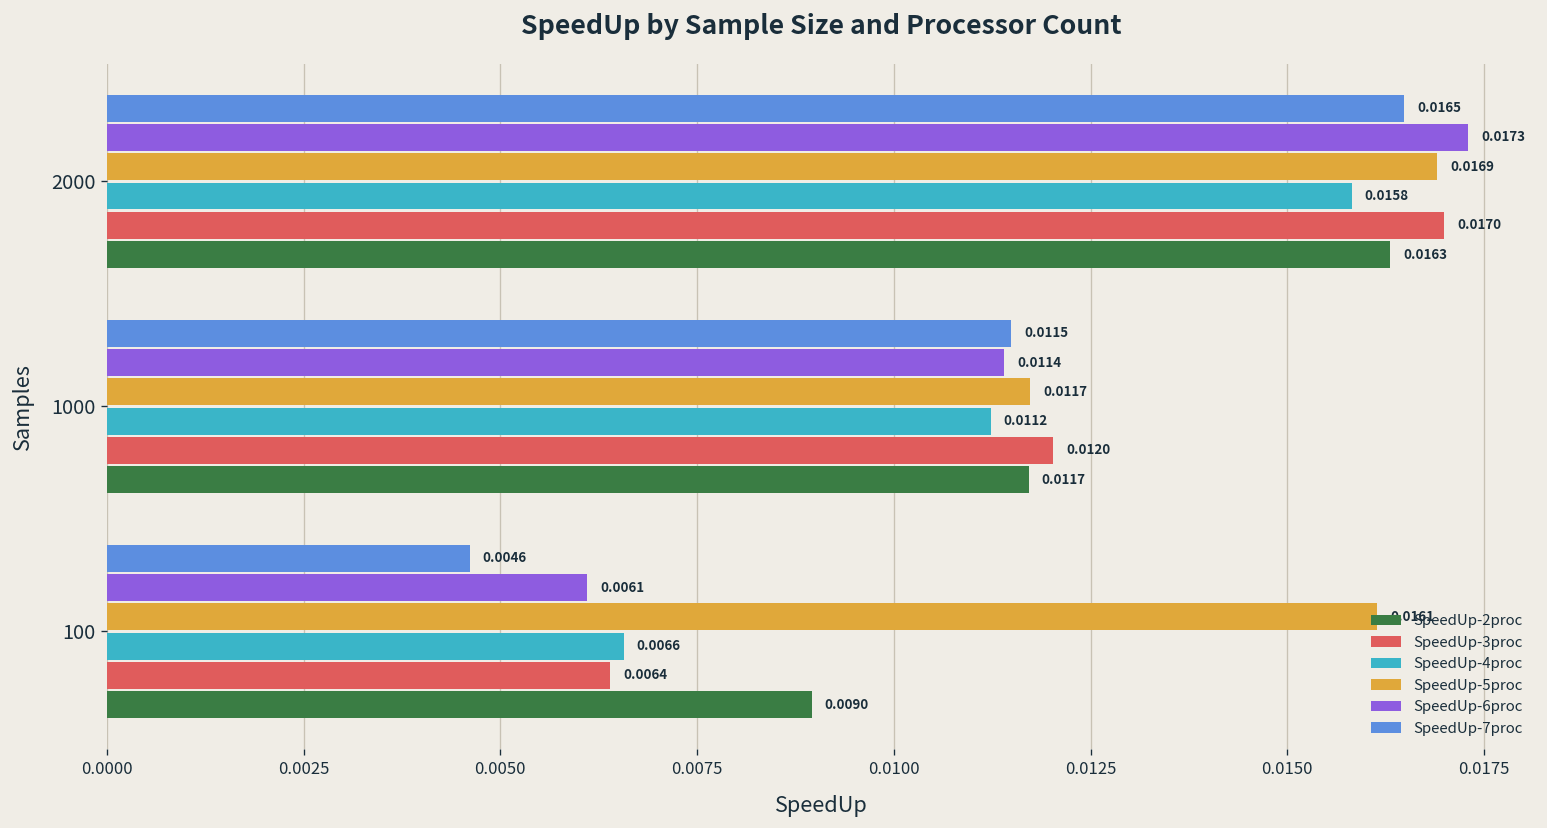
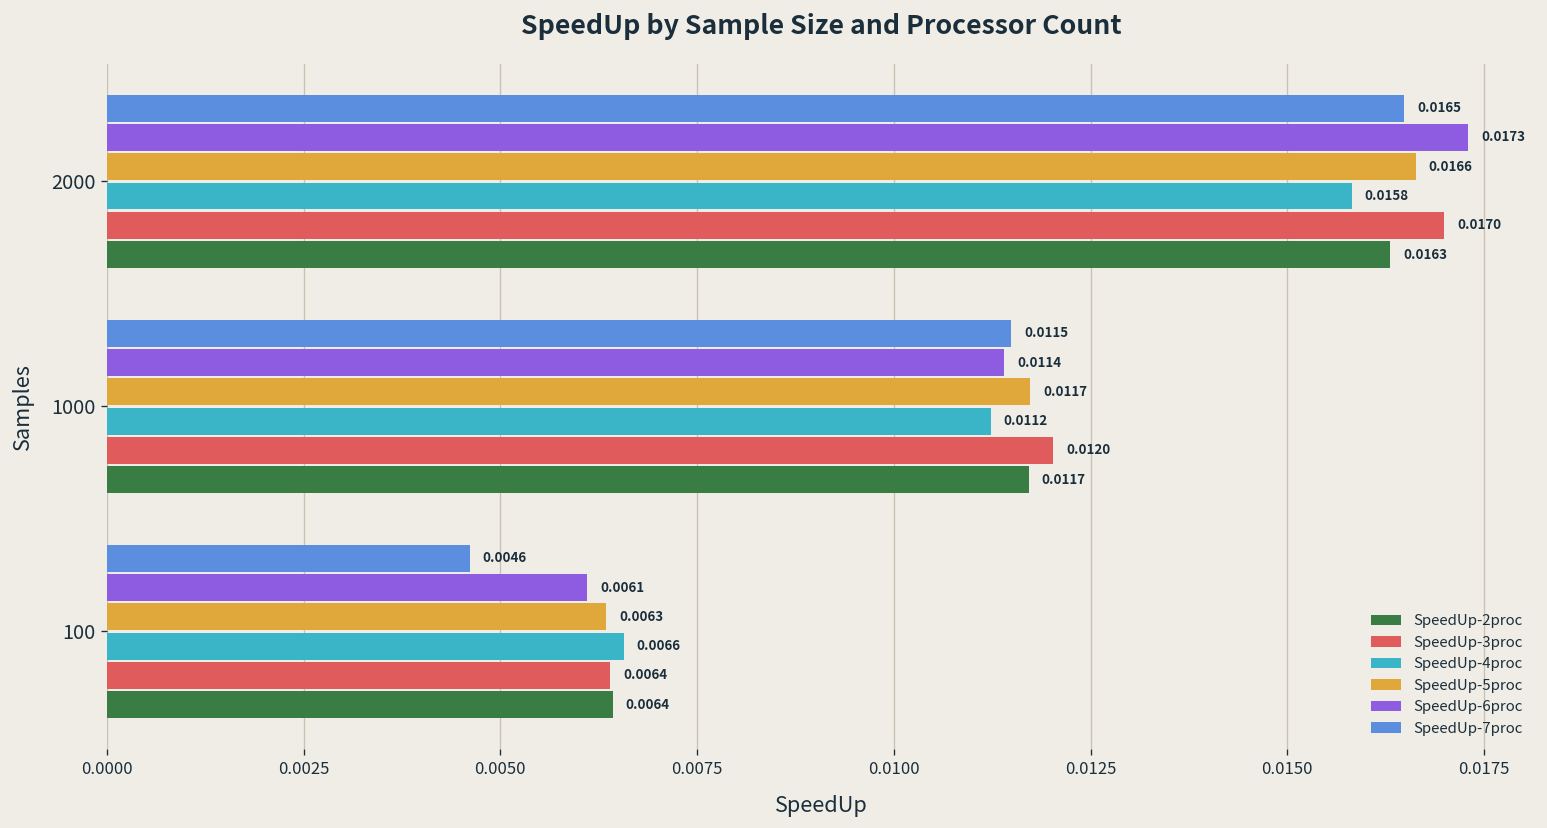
SpeedUp-5proc, 2000: 0.0169 -> 0.0166
SpeedUp-5proc, 100: 0.0161 -> 0.0063
SpeedUp-2proc, 100: 0.0090 -> 0.0064
